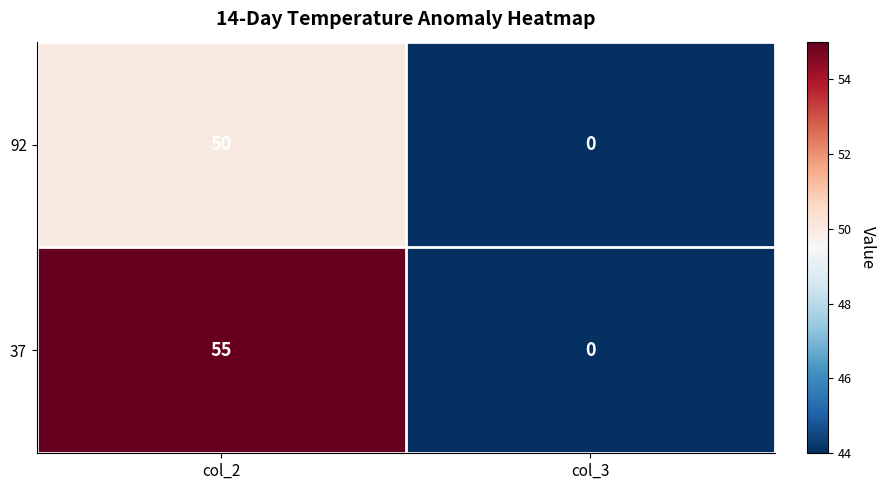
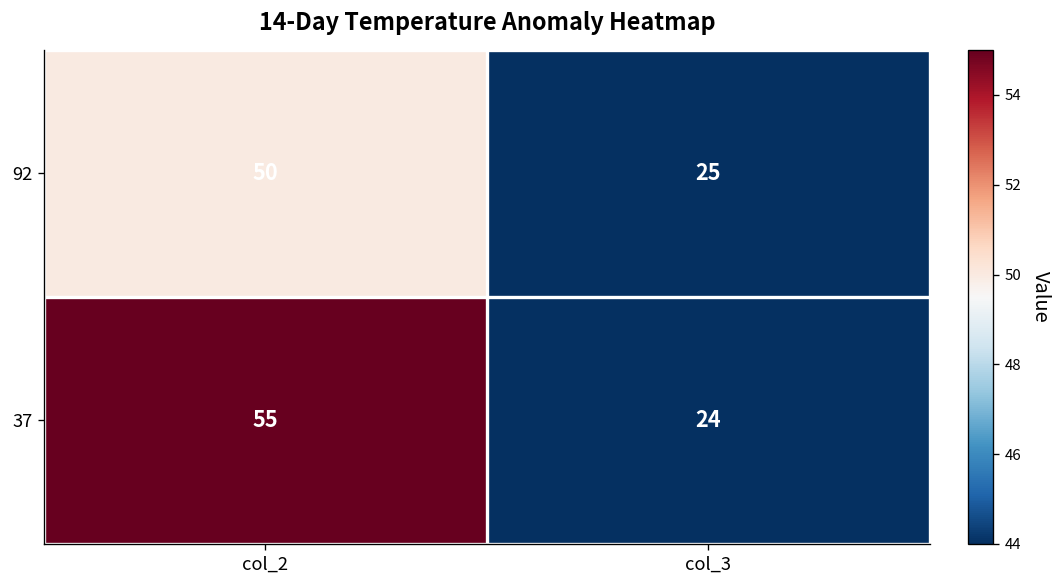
92, col_3: 0 -> 25
37, col_3: 0 -> 24
